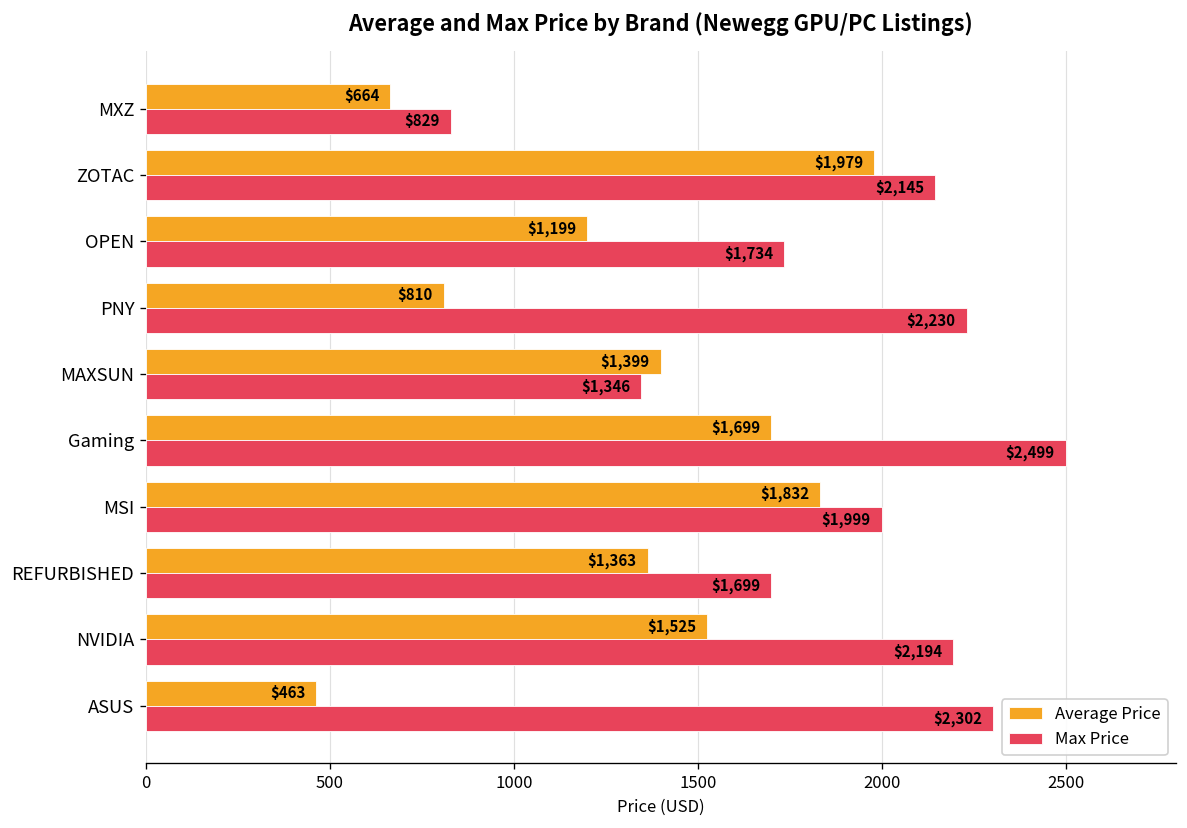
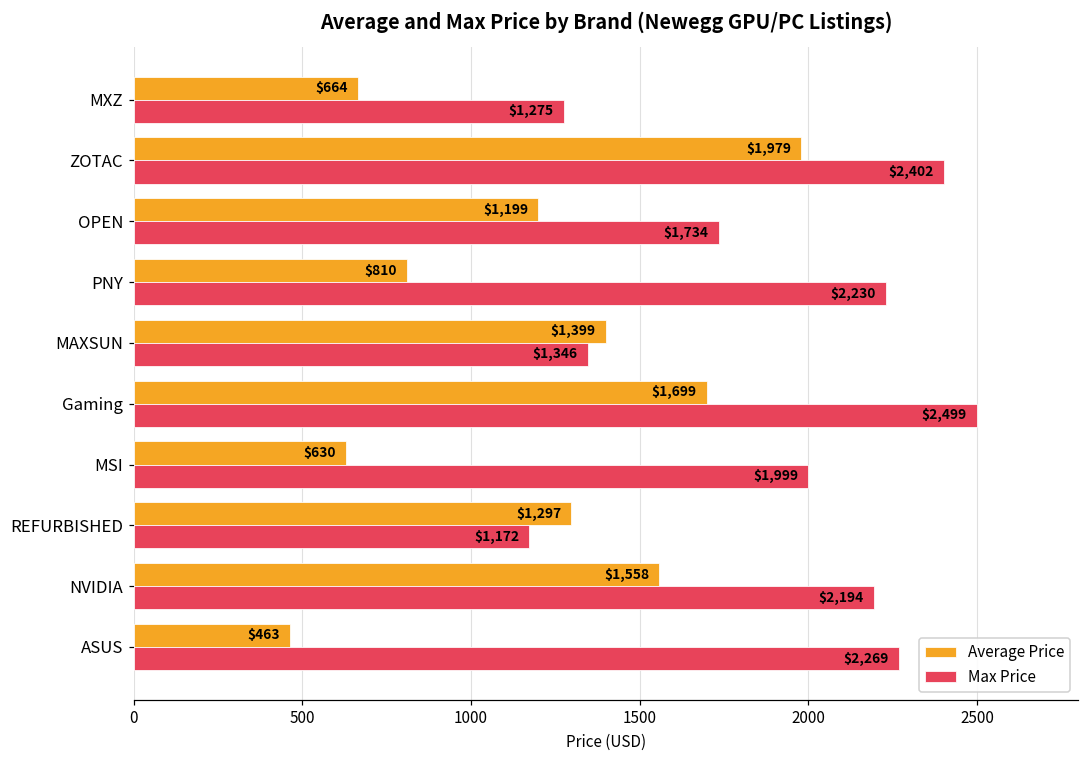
Max Price, MXZ: $829 -> $1,275
Max Price, ZOTAC: $2,145 -> $2,402
Average Price, MSI: $1,832 -> $630
Average Price, REFURBISHED: $1,363 -> $1,297
Max Price, REFURBISHED: $1,699 -> $1,172
Average Price, NVIDIA: $1,525 -> $1,558
Max Price, ASUS: $2,302 -> $2,269
